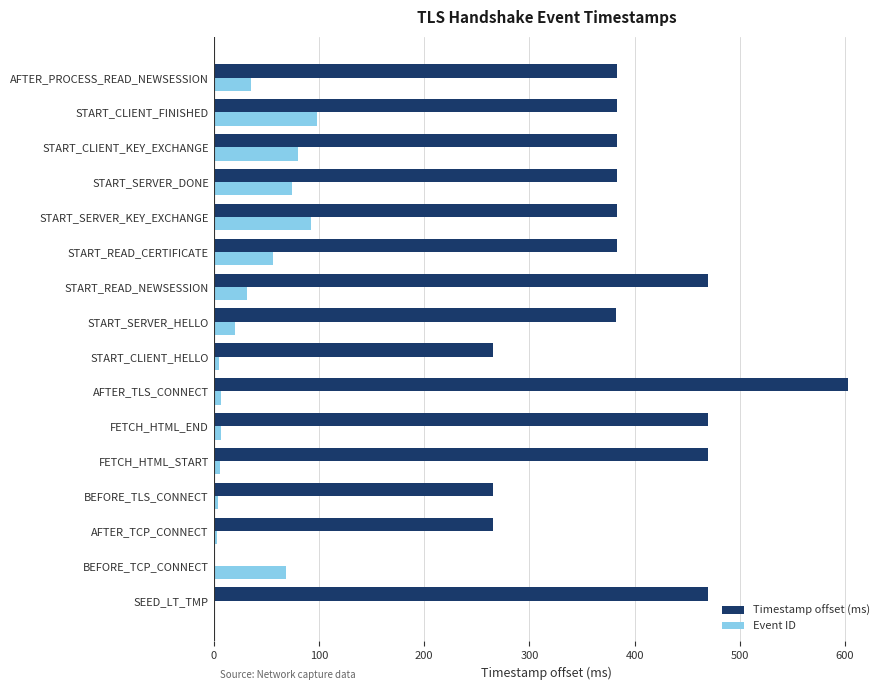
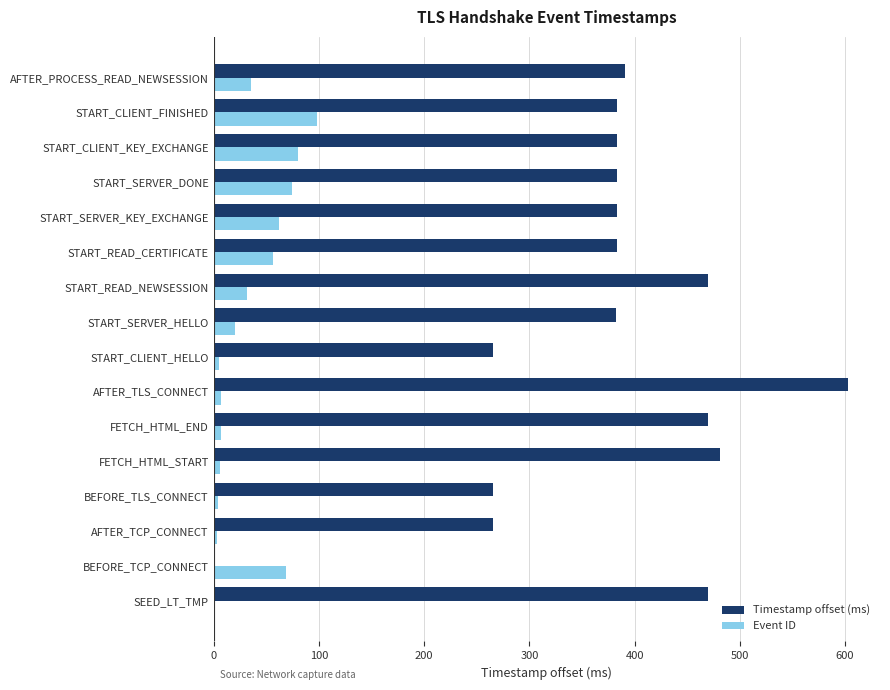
Timestamp offset (ms), AFTER_PROCESS_READ_NEWSESSION: 383 -> 391
Event ID, START_SERVER_KEY_EXCHANGE: 92 -> 62
Timestamp offset (ms), FETCH_HTML_START: 470 -> 481
